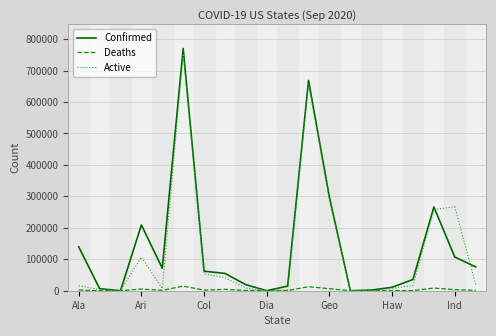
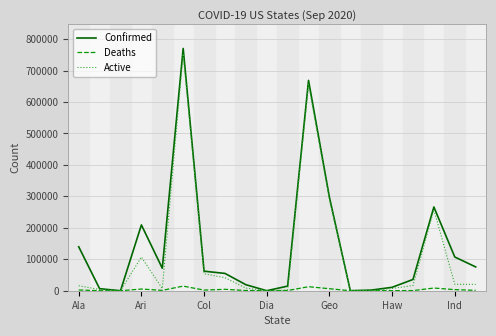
Active, Ind: 270000 -> 20000
